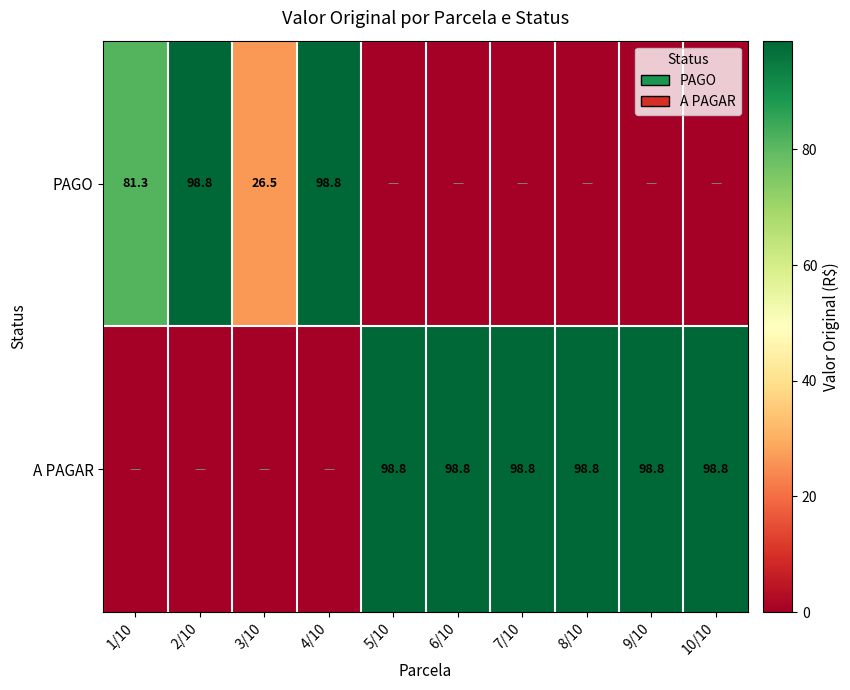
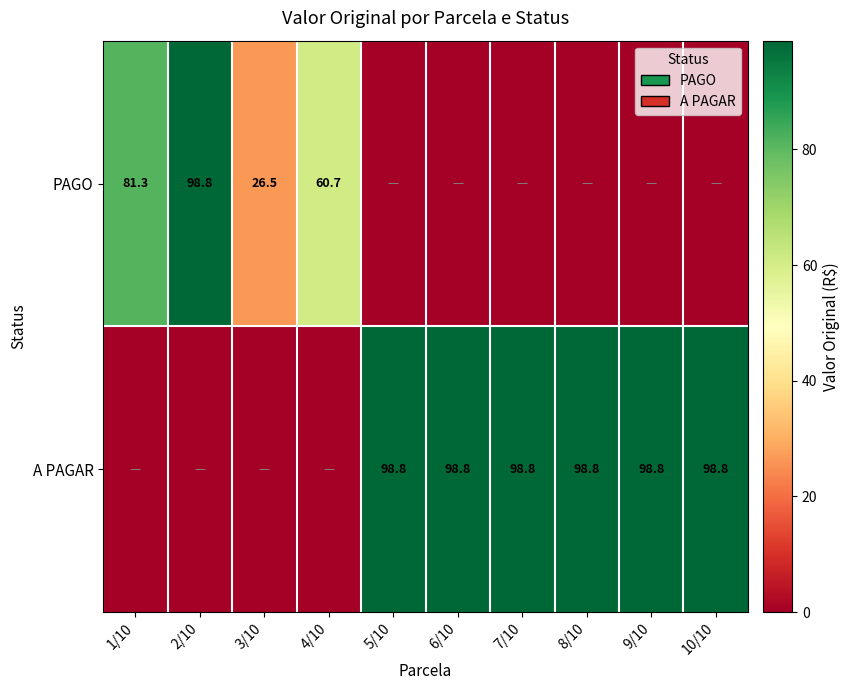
PAGO, 4/10: 98.8 -> 60.7
